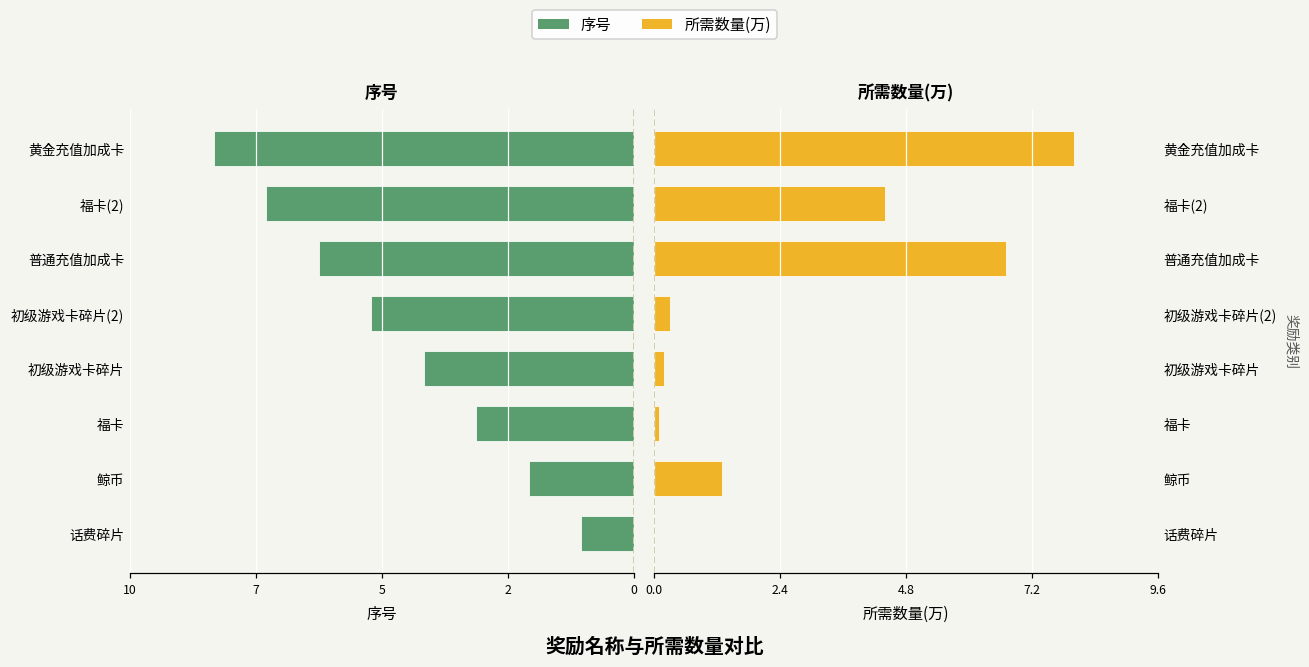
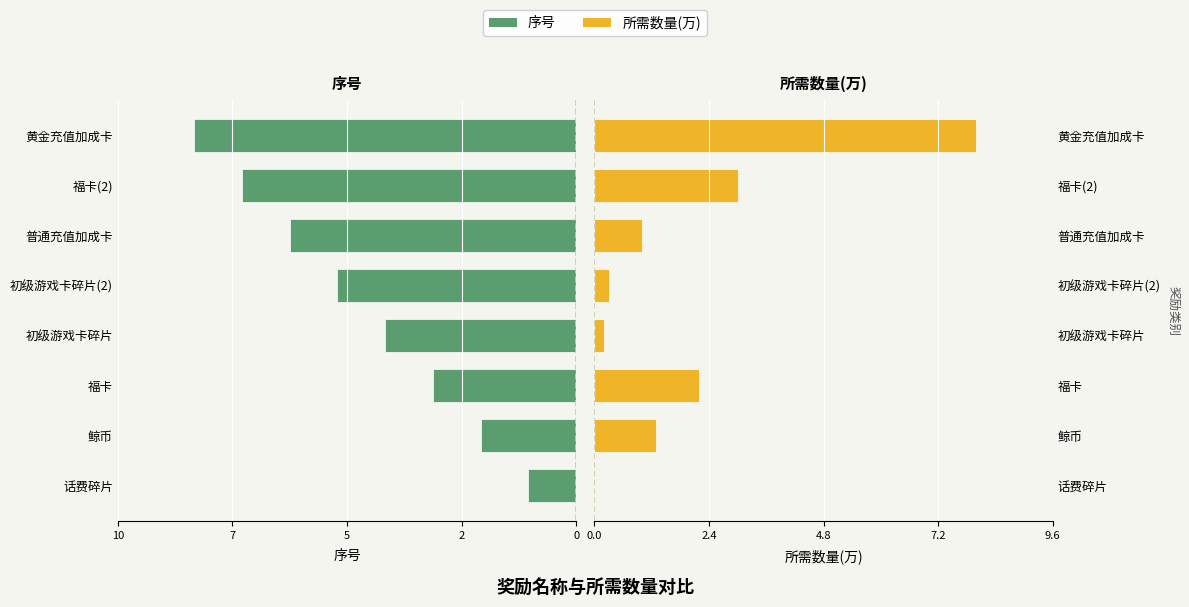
所需数量(万), 福卡(2): 4.4 -> 3.0
所需数量(万), 普通充值加成卡: 6.7 -> 1.0
所需数量(万), 福卡: 0.1 -> 2.2
